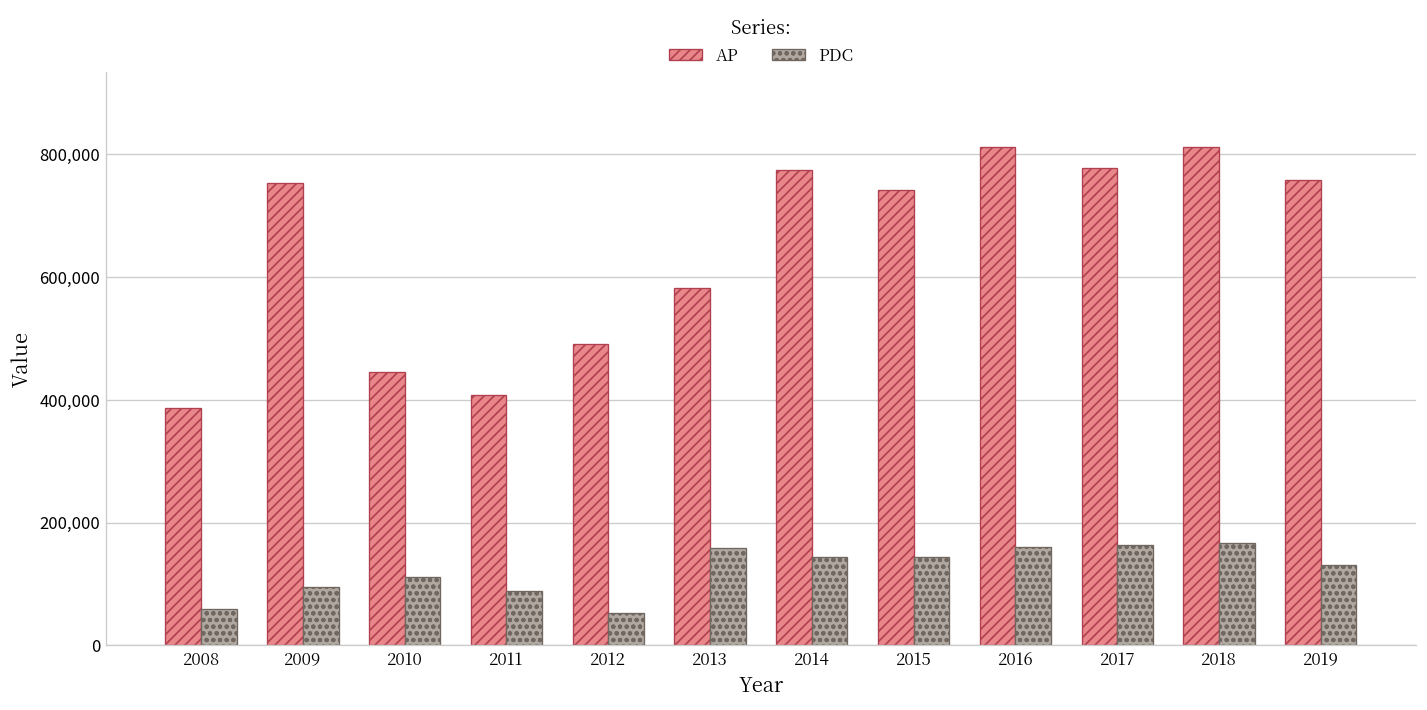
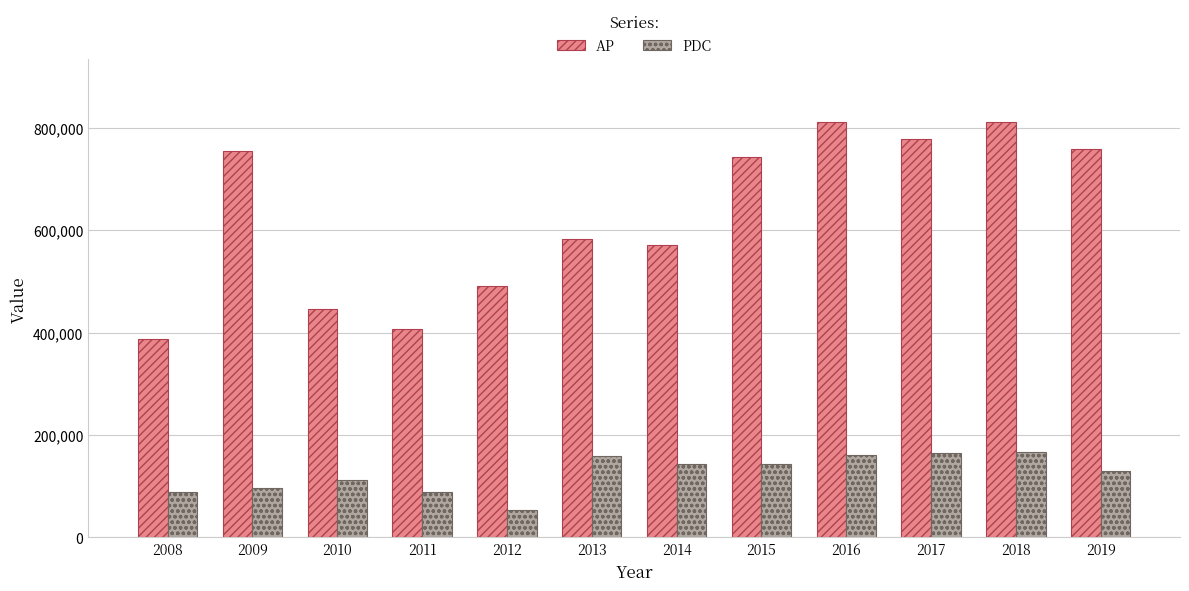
PDC, 2008: 60,000 -> 90,000
AP, 2014: 770,000 -> 570,000
